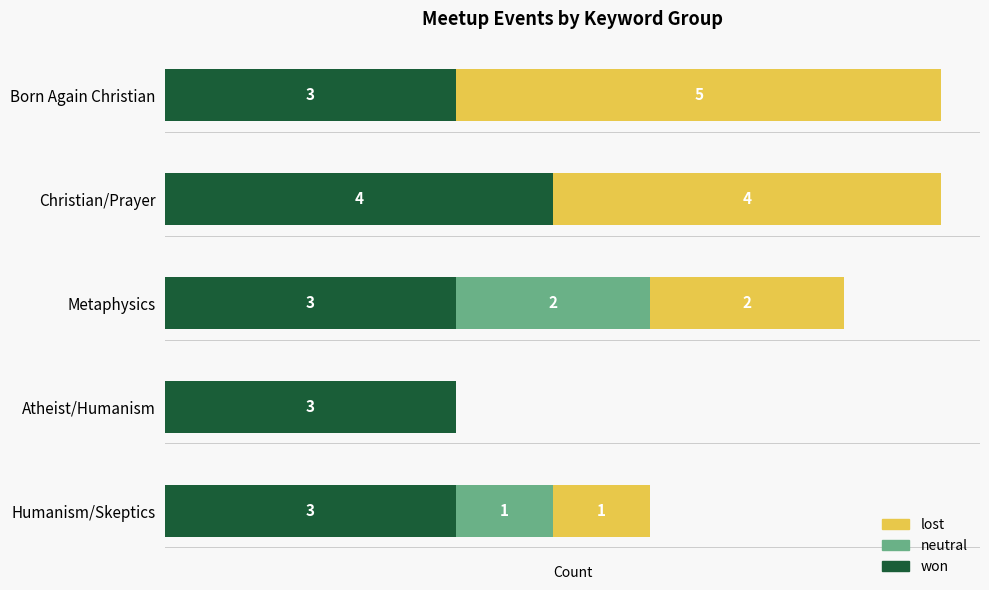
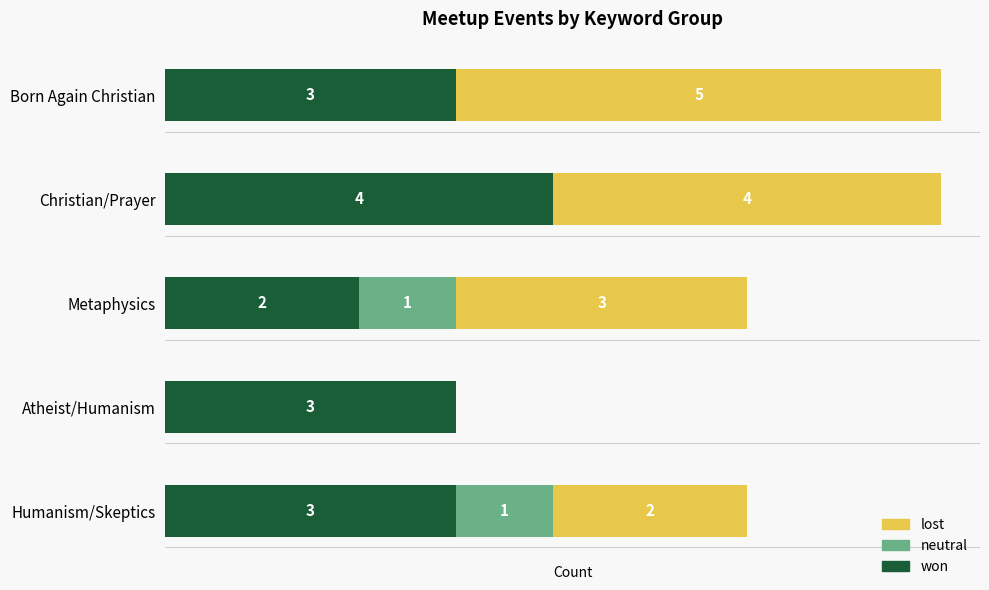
won, Metaphysics: 3 -> 2
neutral, Metaphysics: 2 -> 1
lost, Metaphysics: 2 -> 3
lost, Humanism/Skeptics: 1 -> 2
